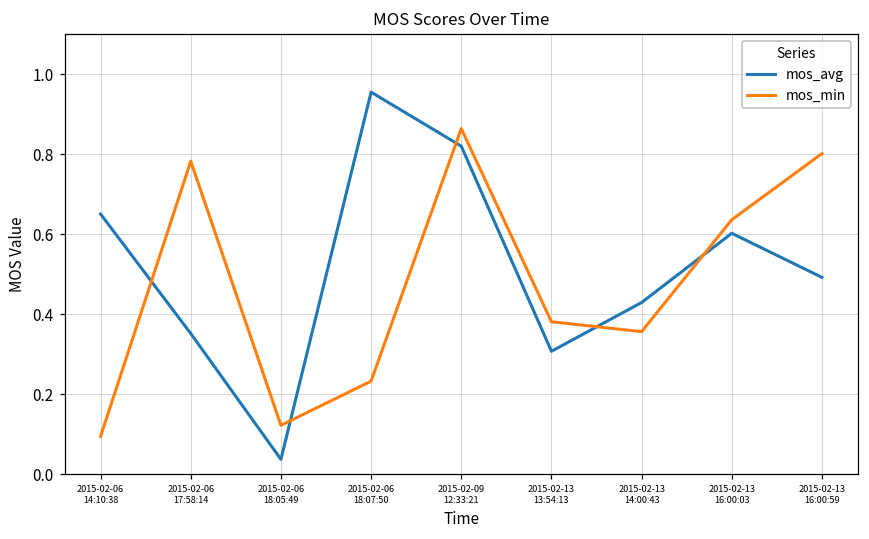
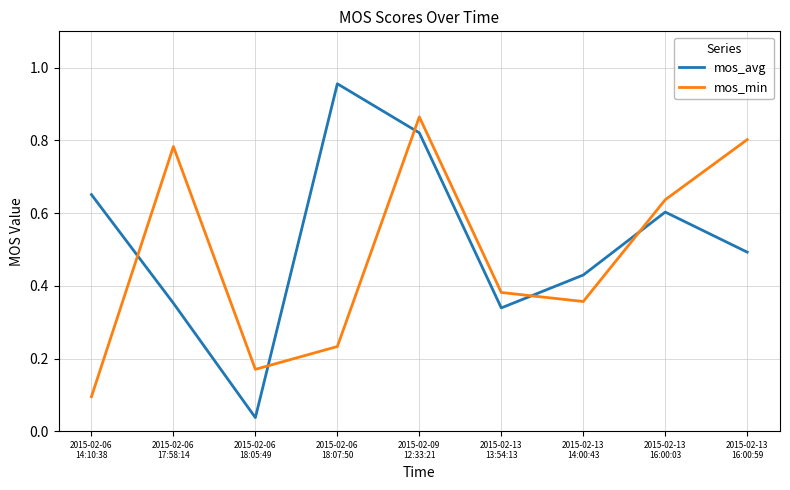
mos_min, 2015-02-06 18:05:49: 0.12 -> 0.17
mos_avg, 2015-02-13 13:54:13: 0.31 -> 0.34
